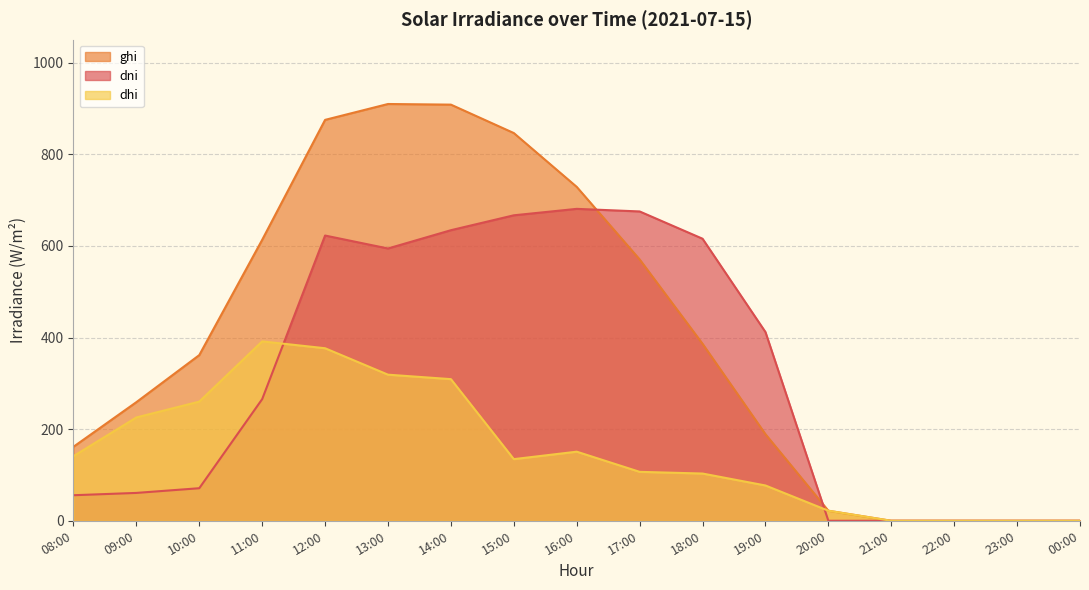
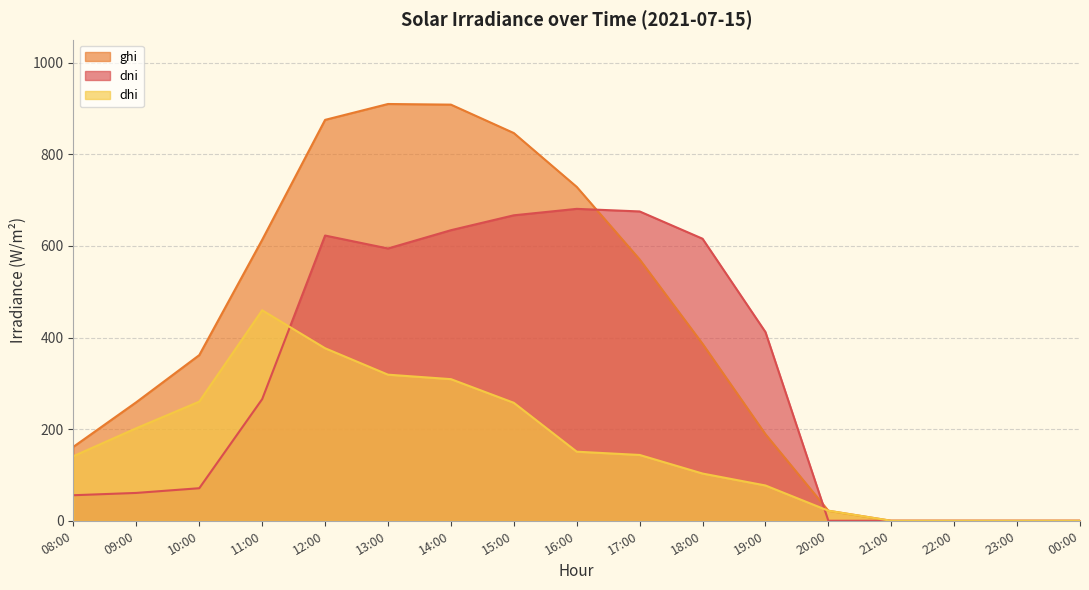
dhi, 09:00: 230 -> 200
dhi, 11:00: 390 -> 460
dhi, 15:00: 130 -> 260
dhi, 17:00: 110 -> 140
